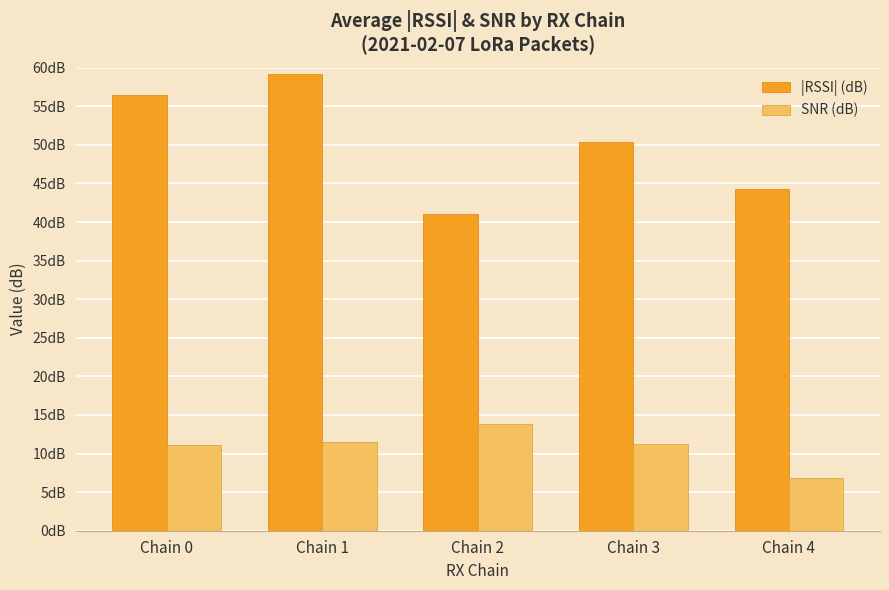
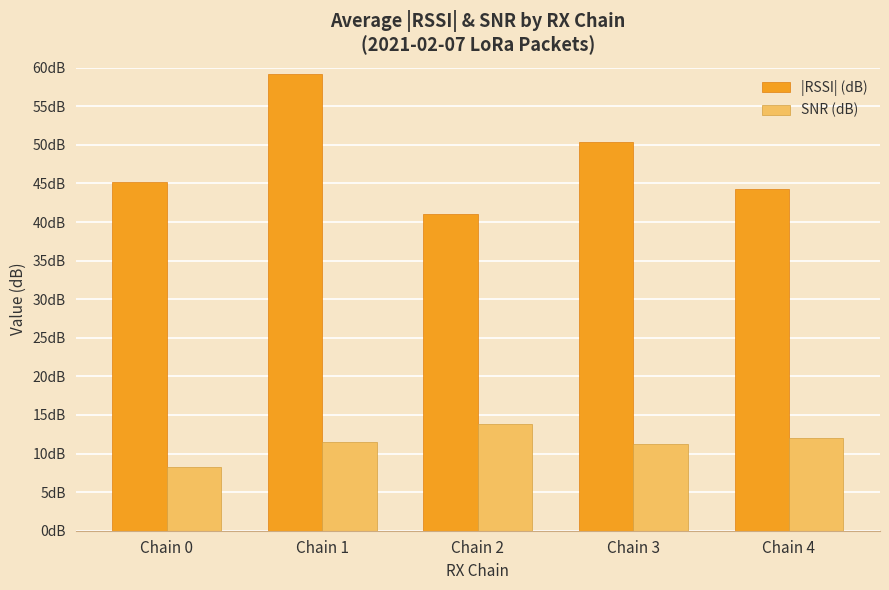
|RSSI| (dB), Chain 0: 56dB -> 45dB
SNR (dB), Chain 0: 11dB -> 8dB
SNR (dB), Chain 4: 7dB -> 12dB
